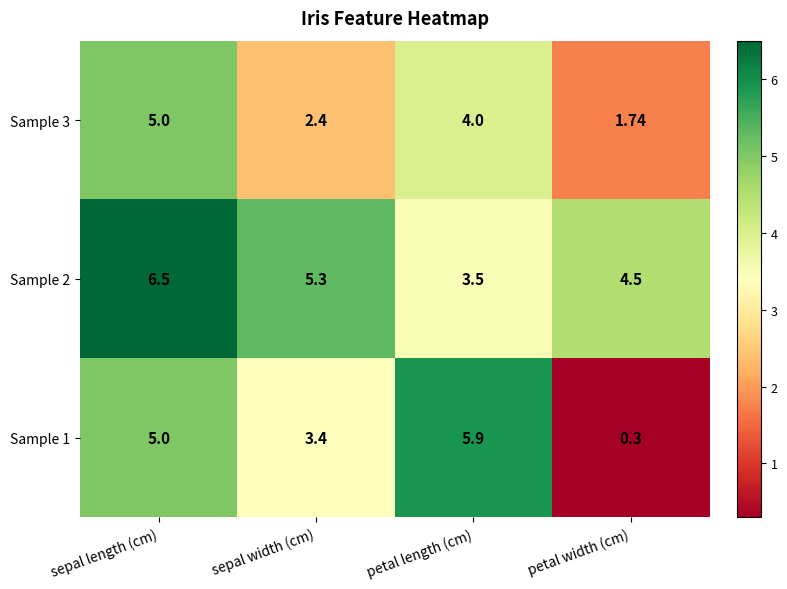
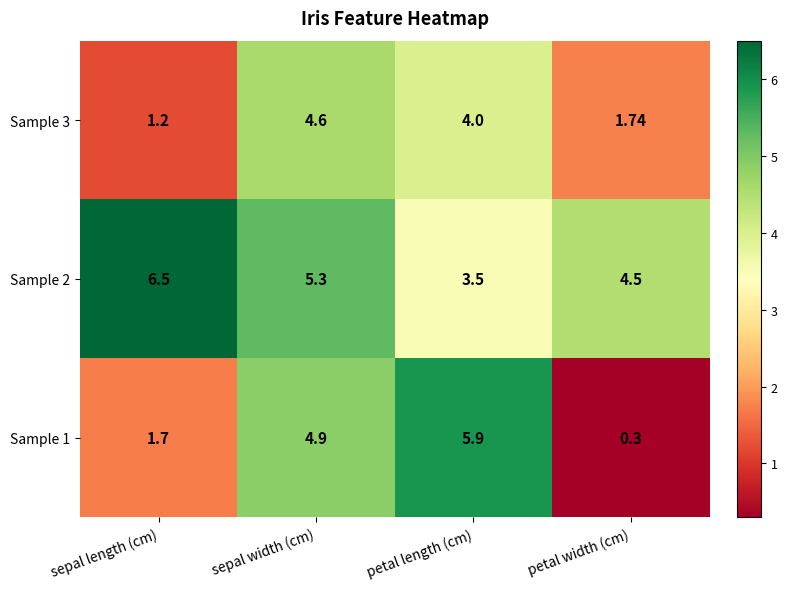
Sample 3, sepal length (cm): 5.0 -> 1.2
Sample 3, sepal width (cm): 2.4 -> 4.6
Sample 1, sepal length (cm): 5.0 -> 1.7
Sample 1, sepal width (cm): 3.4 -> 4.9
